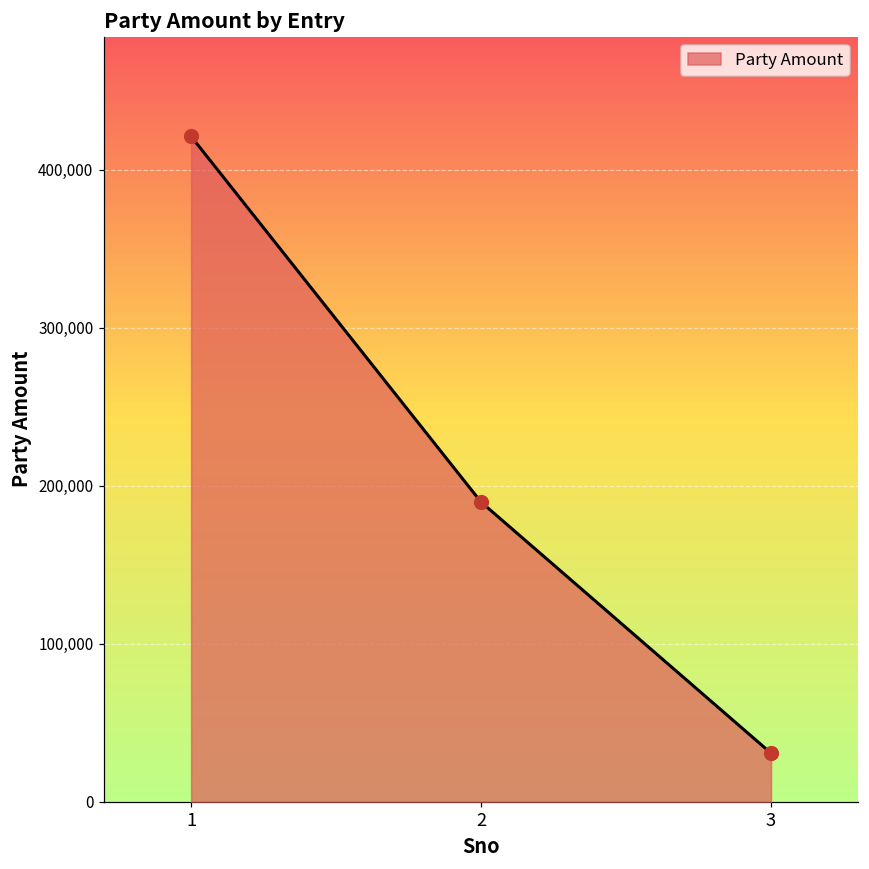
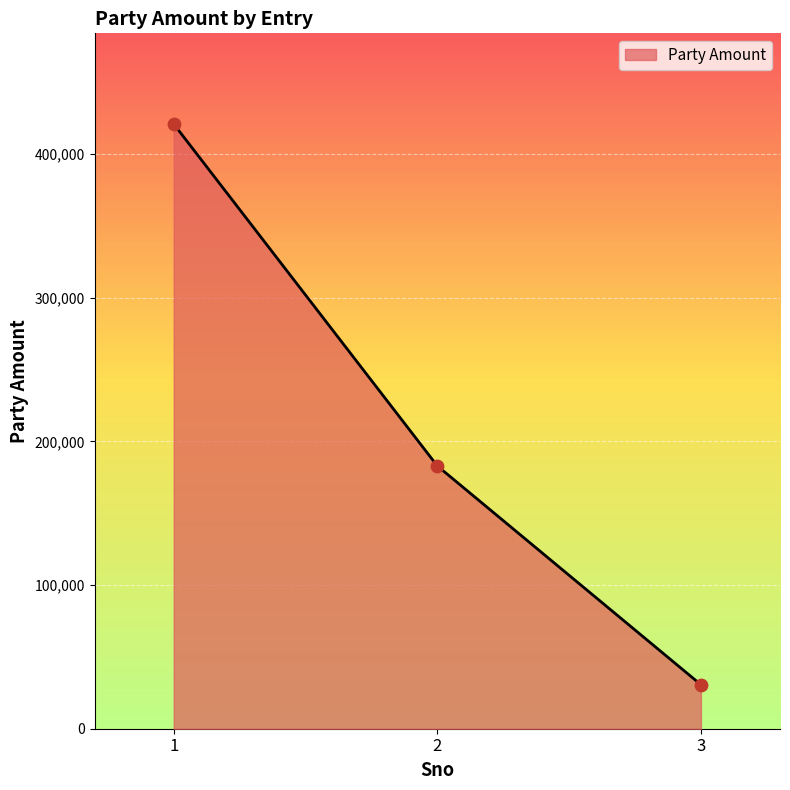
2: 190,000 -> 183,000
